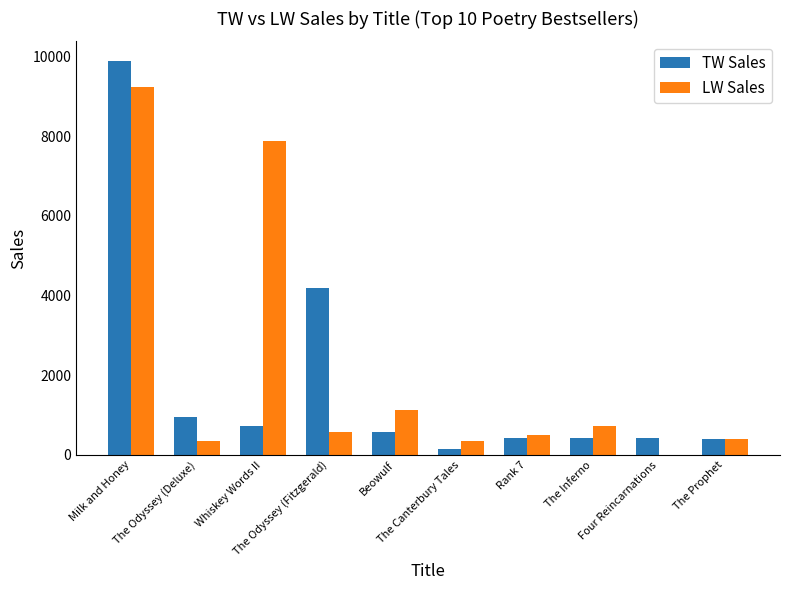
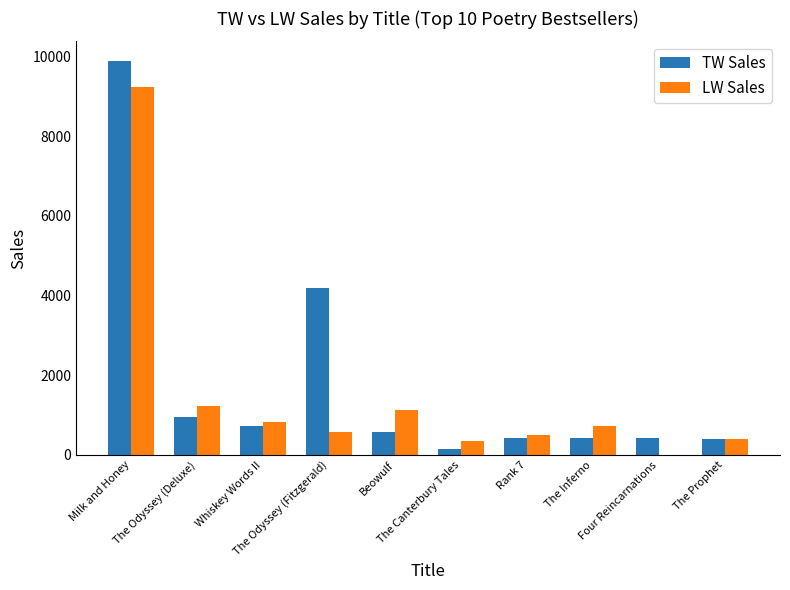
LW Sales, The Odyssey (Deluxe): 400 -> 1200
LW Sales, Whiskey Words II: 7900 -> 800
